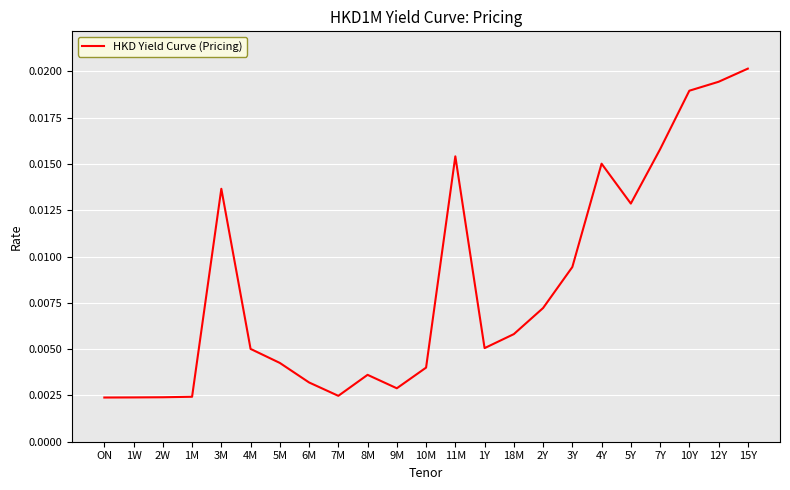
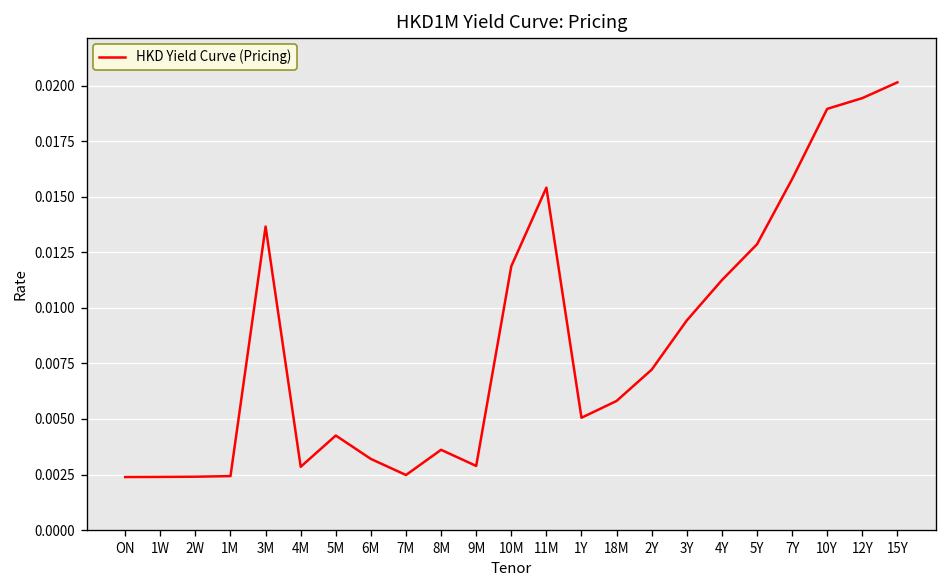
4M: 0.0050 -> 0.0028
10M: 0.0040 -> 0.0119
4Y: 0.0150 -> 0.0112
